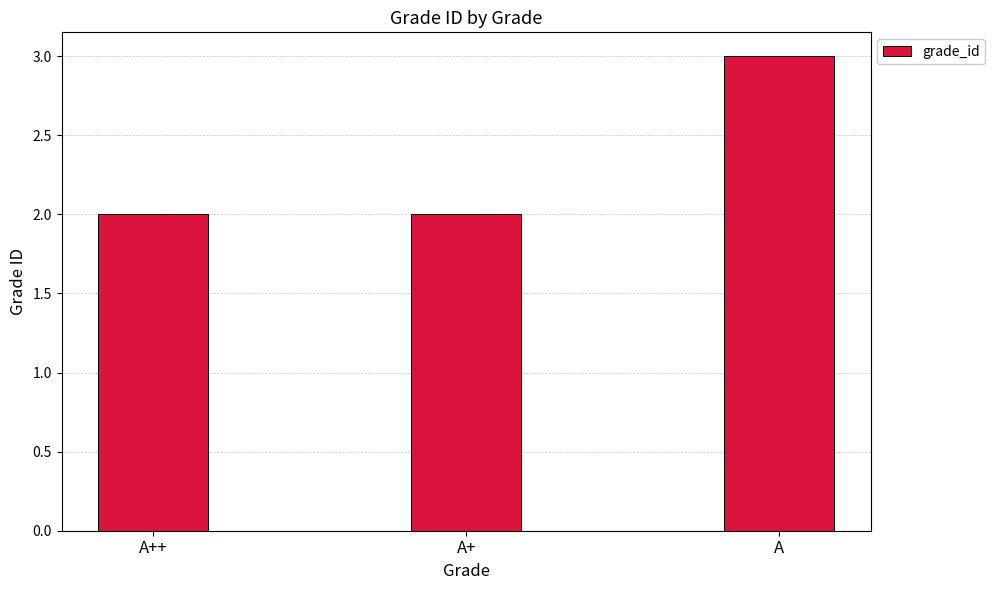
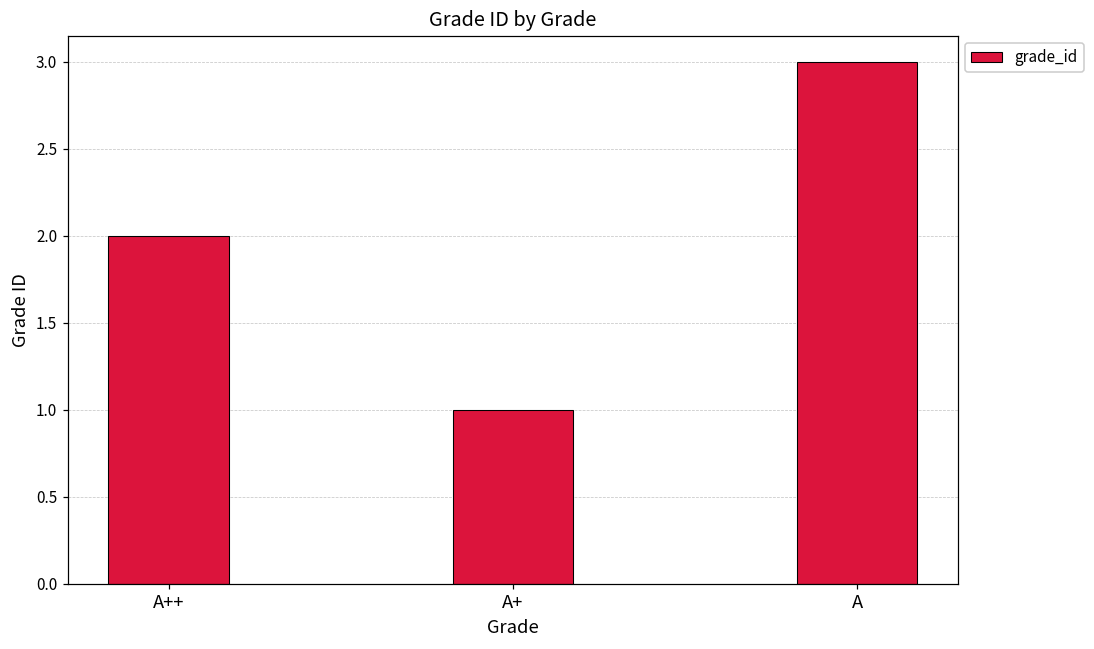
A+: 2 -> 1
